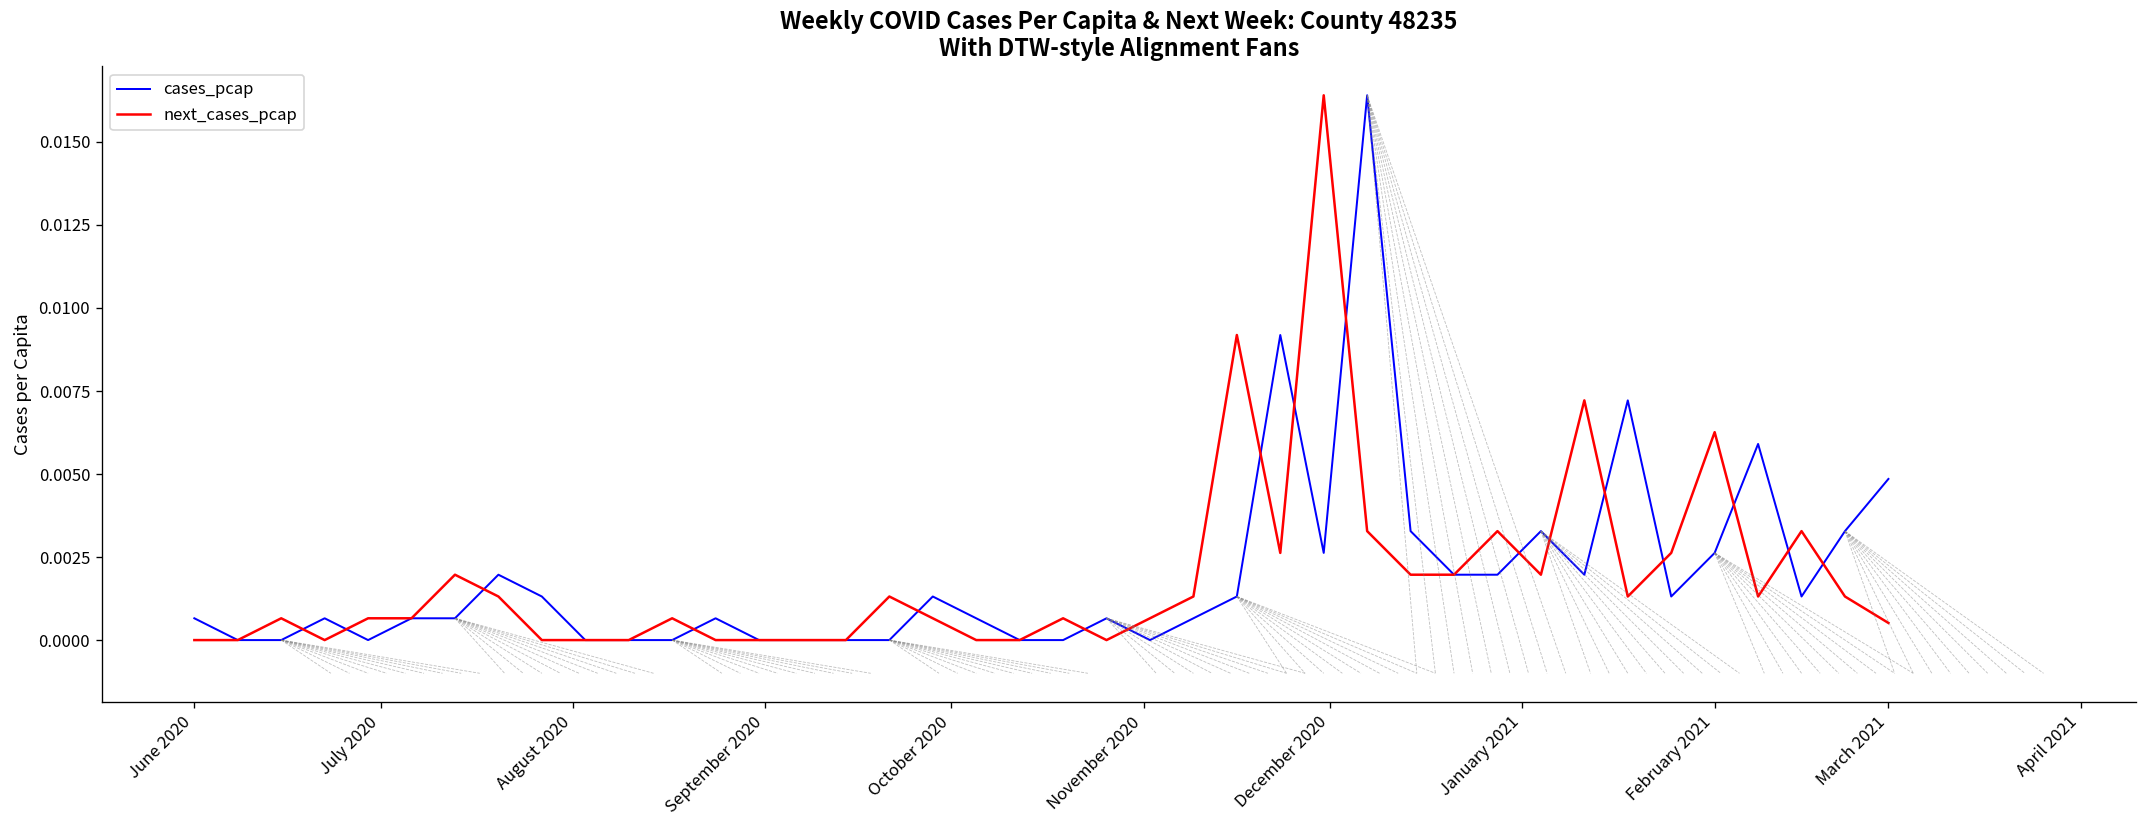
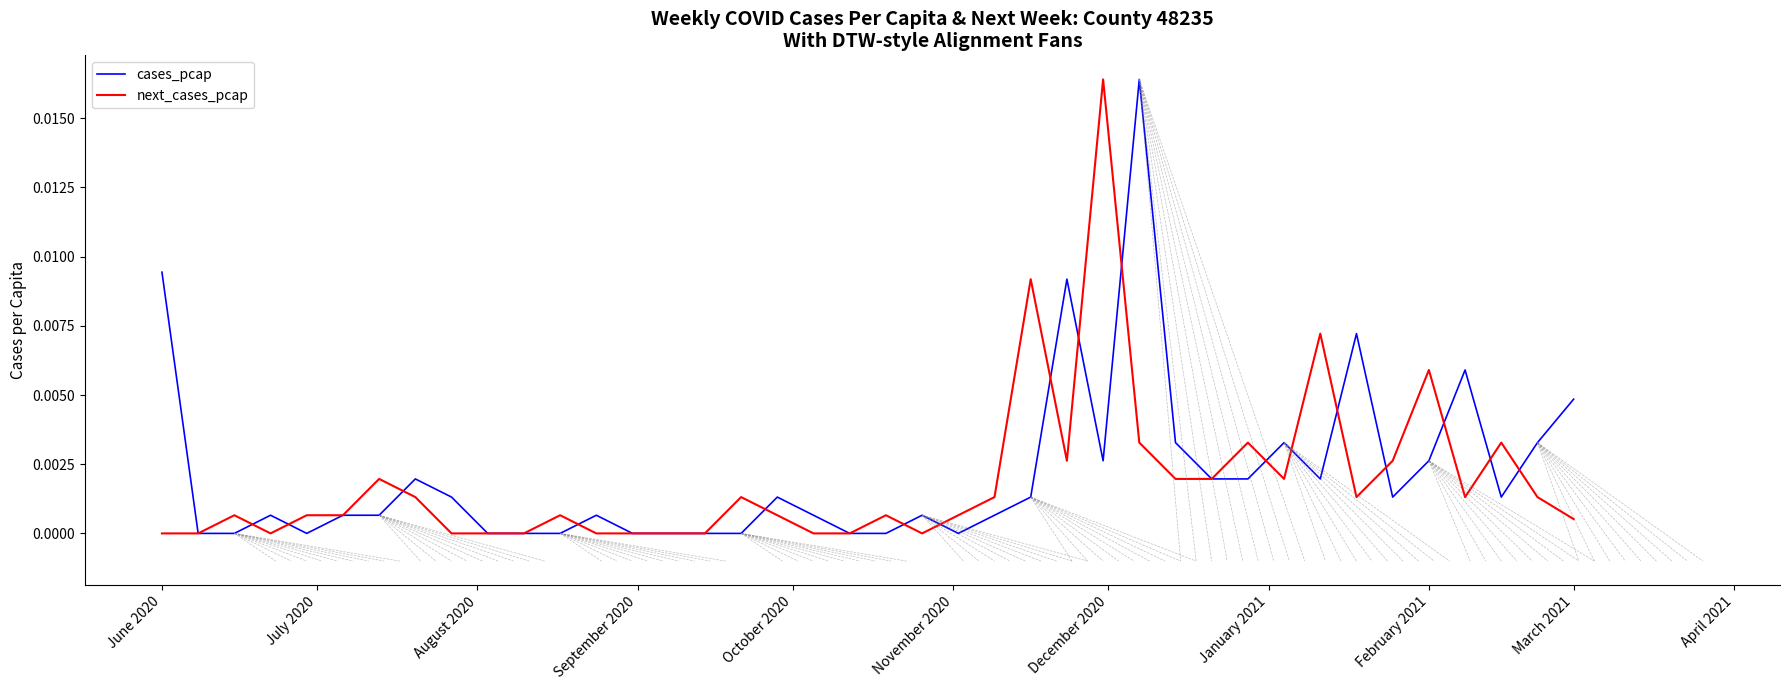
cases_pcap, June 2020: 0.0007 -> 0.0094
next_cases_pcap, February 2021: 0.0063 -> 0.0059
